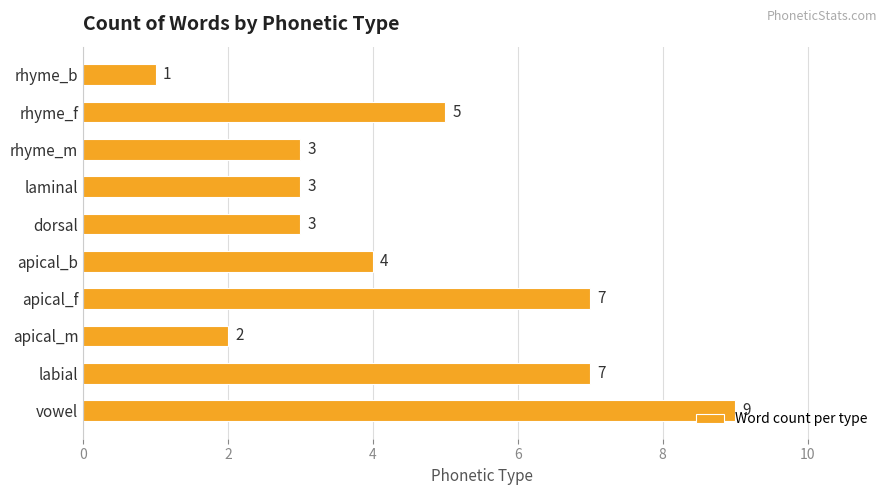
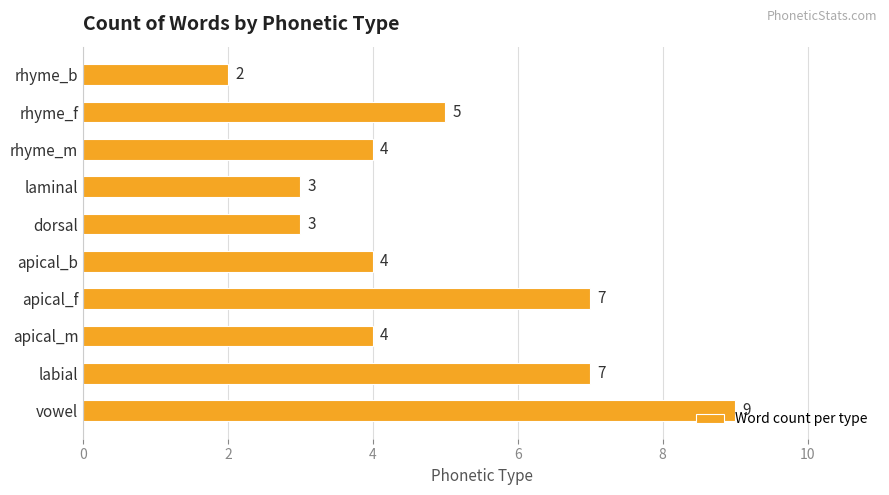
rhyme_b: 1 -> 2
rhyme_m: 3 -> 4
apical_m: 2 -> 4
